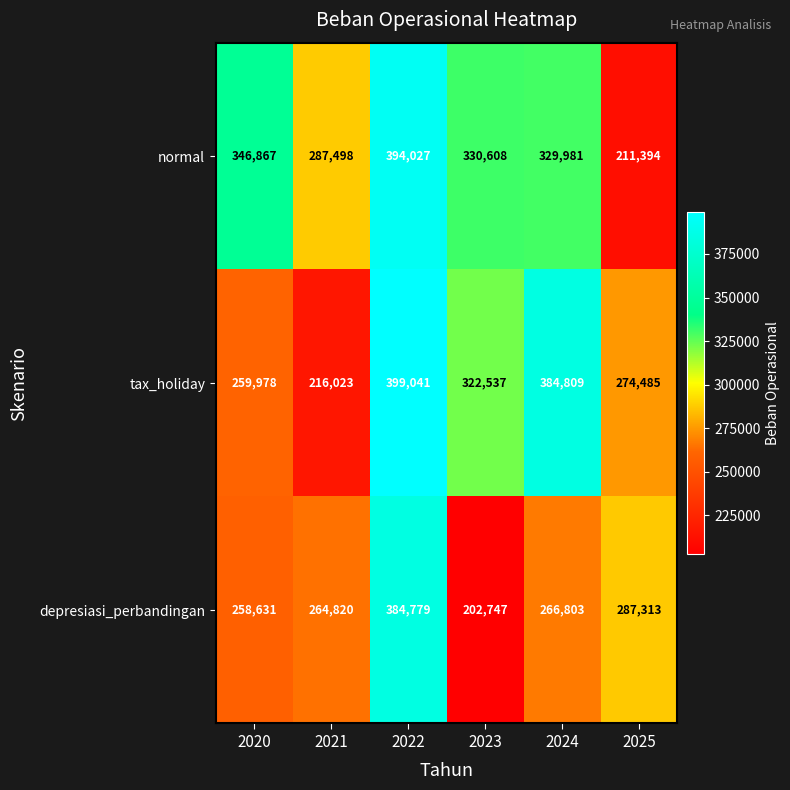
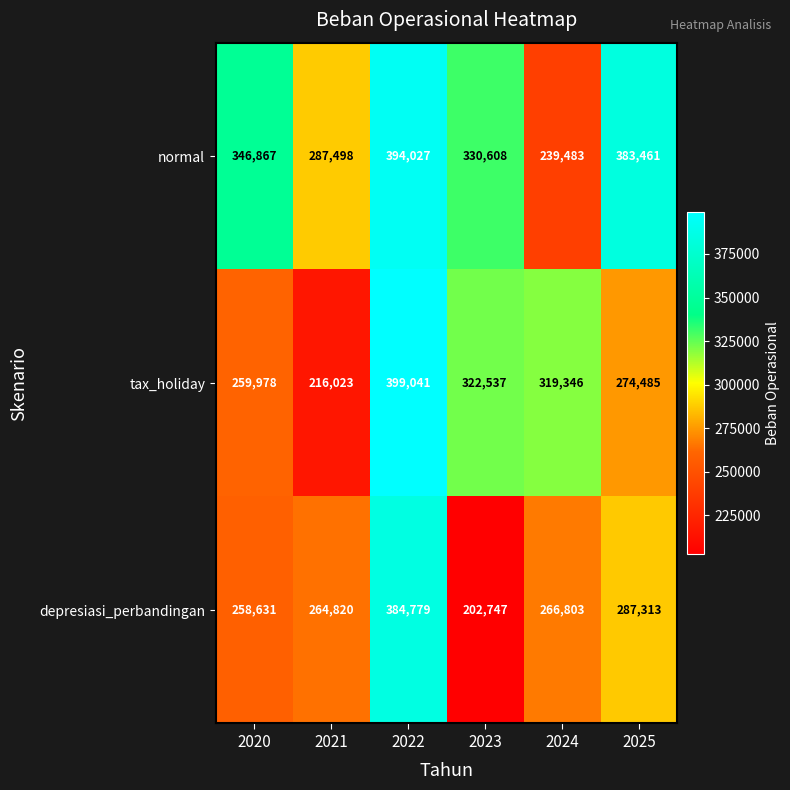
normal, 2024: 329,981 -> 239,483
normal, 2025: 211,394 -> 383,461
tax_holiday, 2024: 384,809 -> 319,346
